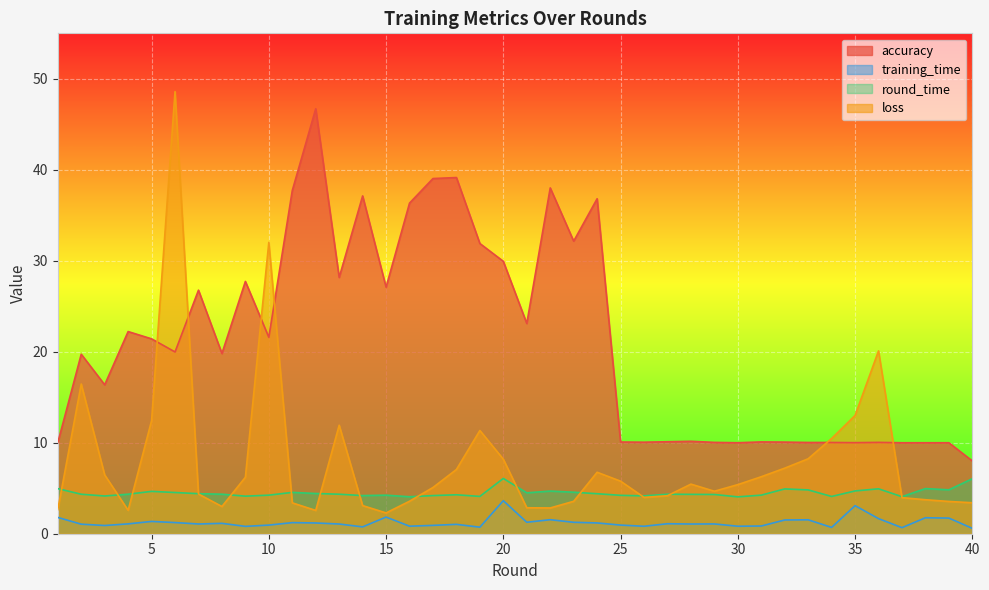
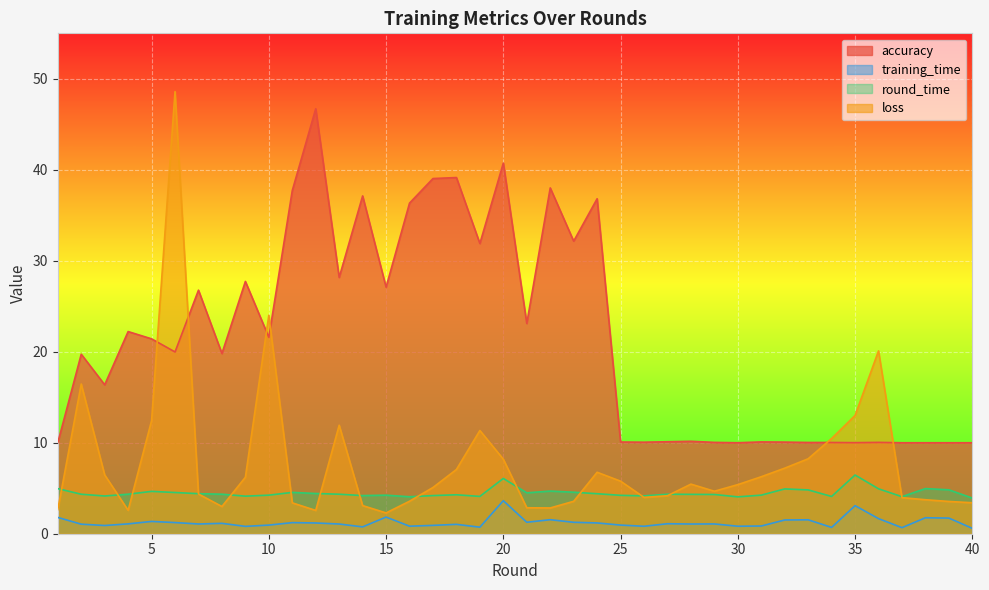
loss, 10: 32 -> 24
accuracy, 20: 30 -> 41
round_time, 35: 5 -> 6
accuracy, 40: 8 -> 10
round_time, 40: 6 -> 4
